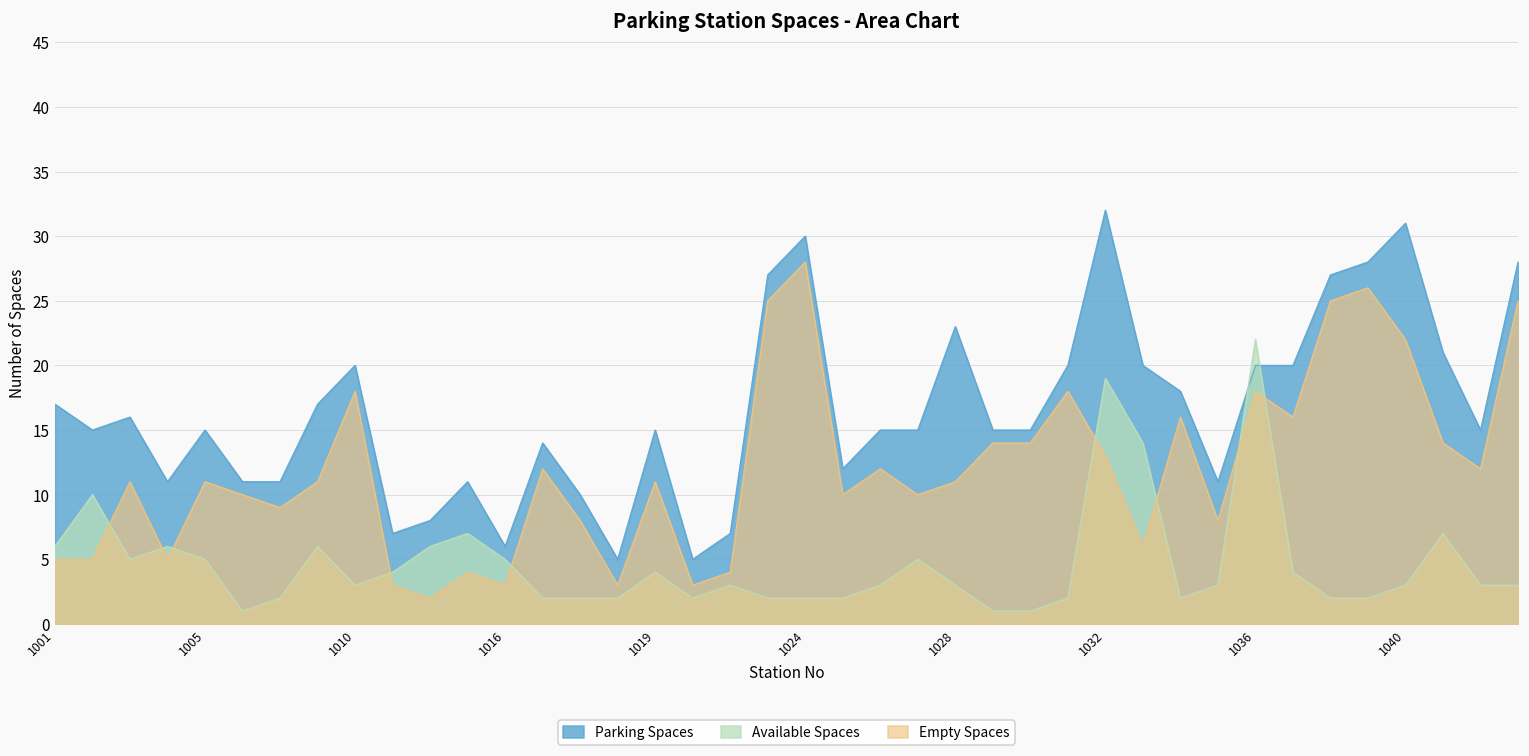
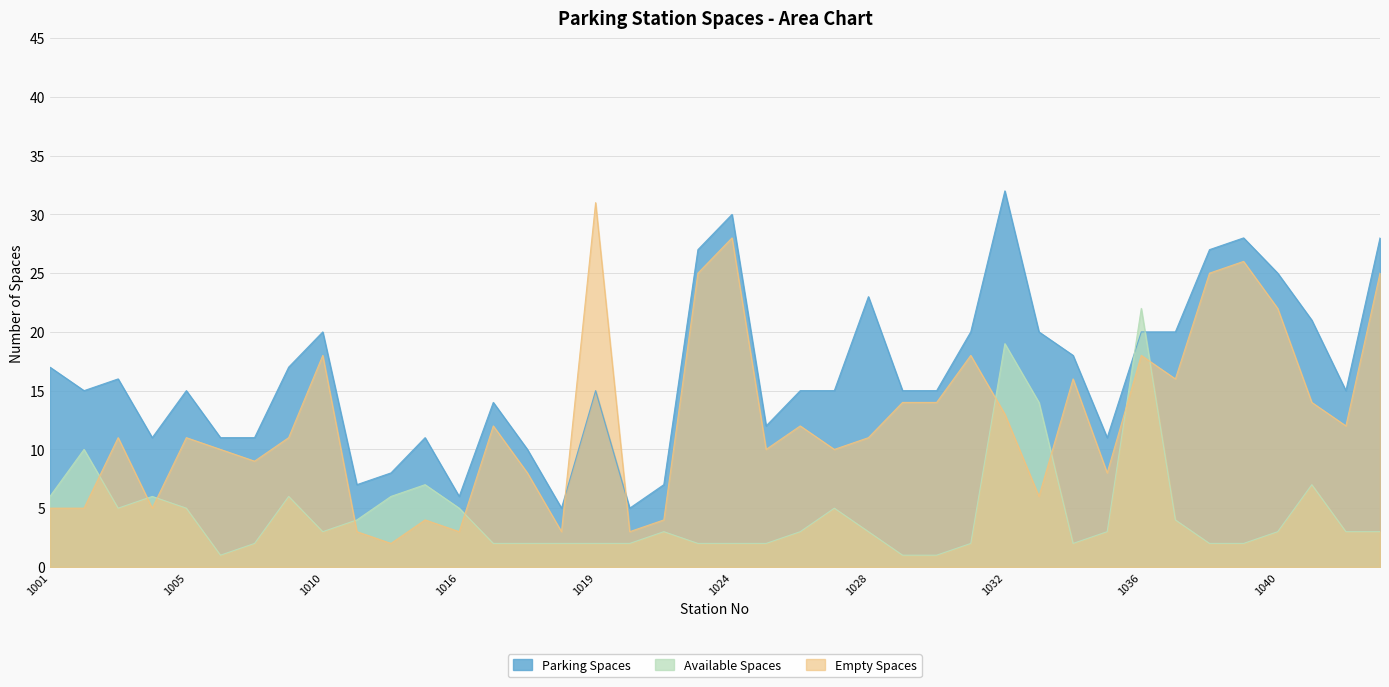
Available Spaces, 1019: 4 -> 2
Empty Spaces, 1019: 11 -> 31
Parking Spaces, 1040: 31 -> 25
